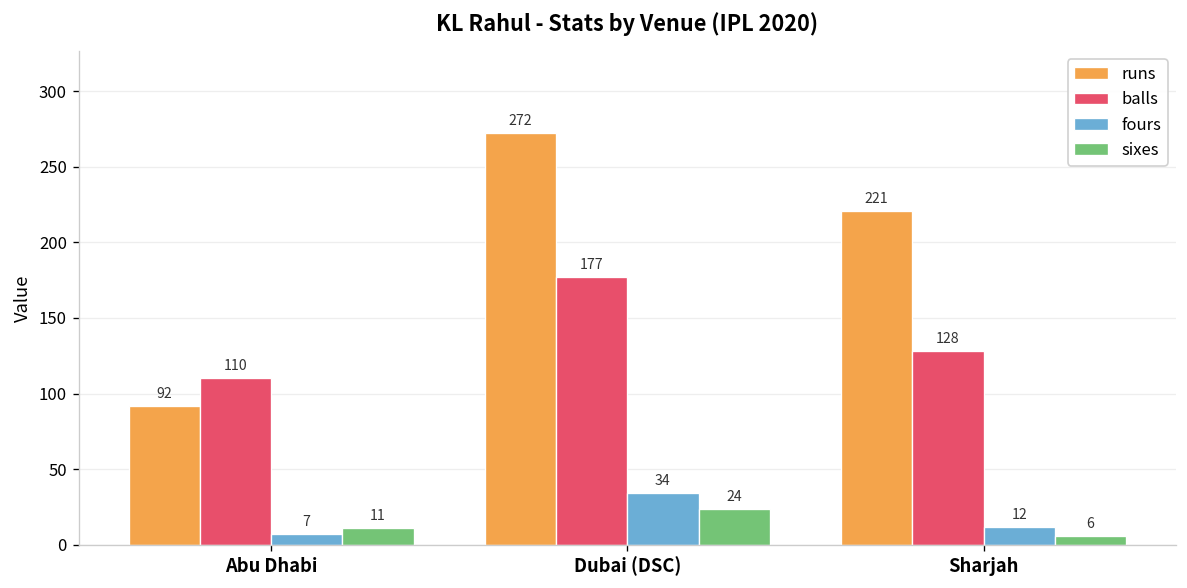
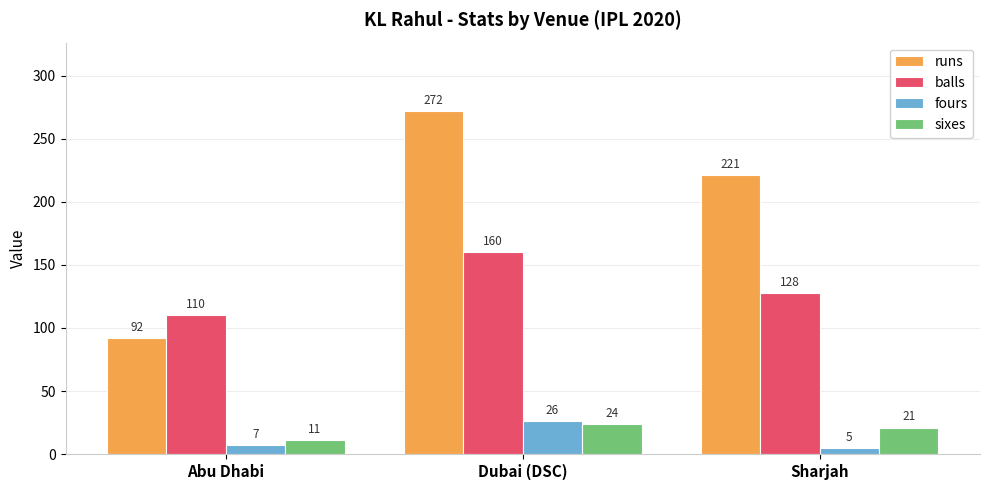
balls, Dubai (DSC): 177 -> 160
fours, Dubai (DSC): 34 -> 26
fours, Sharjah: 12 -> 5
sixes, Sharjah: 6 -> 21
